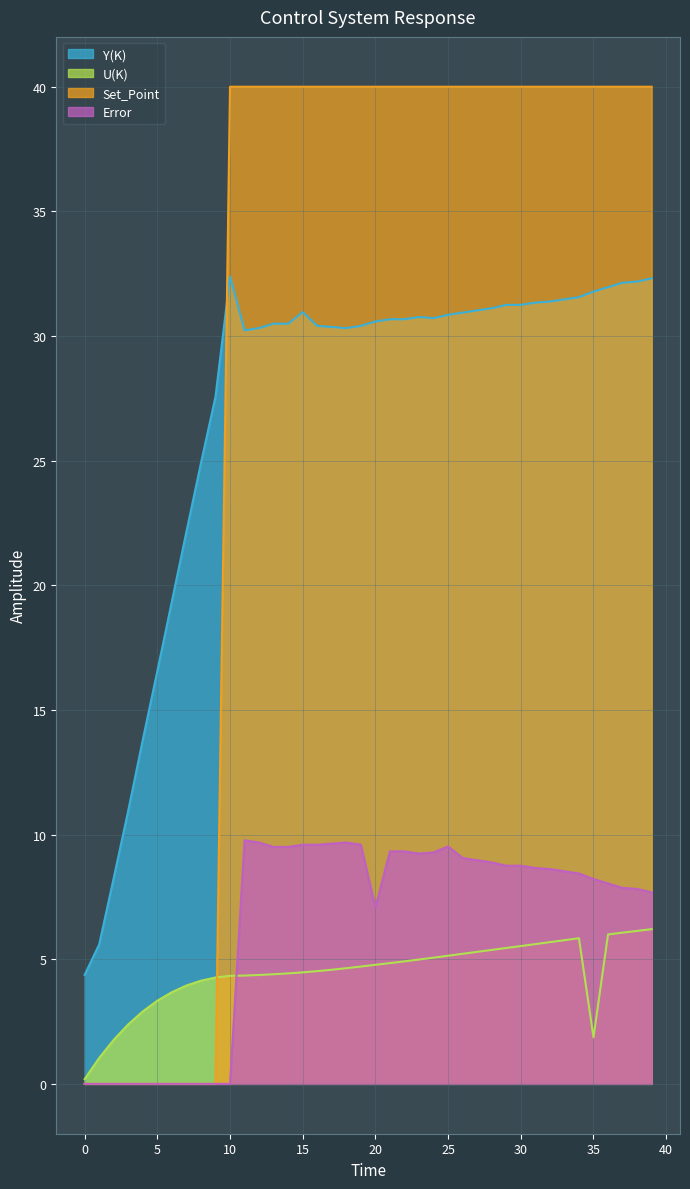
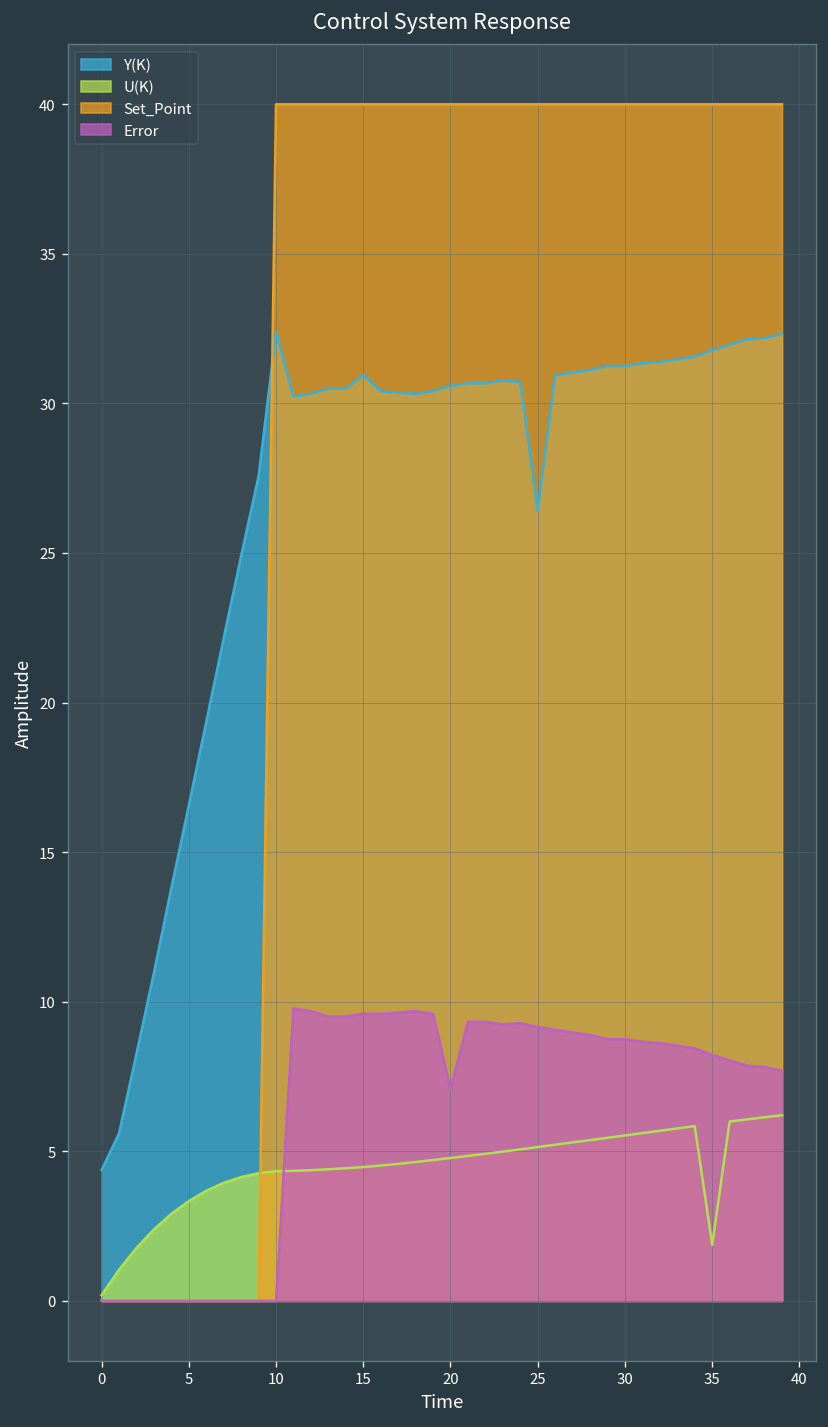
Y(K), 25: 30.9 -> 26.4
Error, 25: 9.5 -> 9.1
